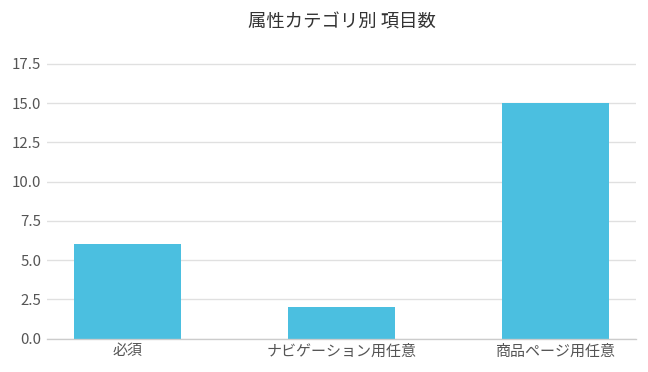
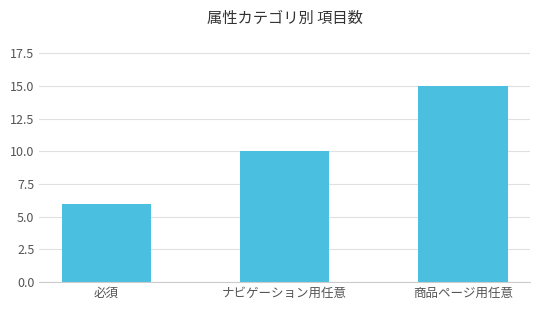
ナビゲーション用任意: 2 -> 10
